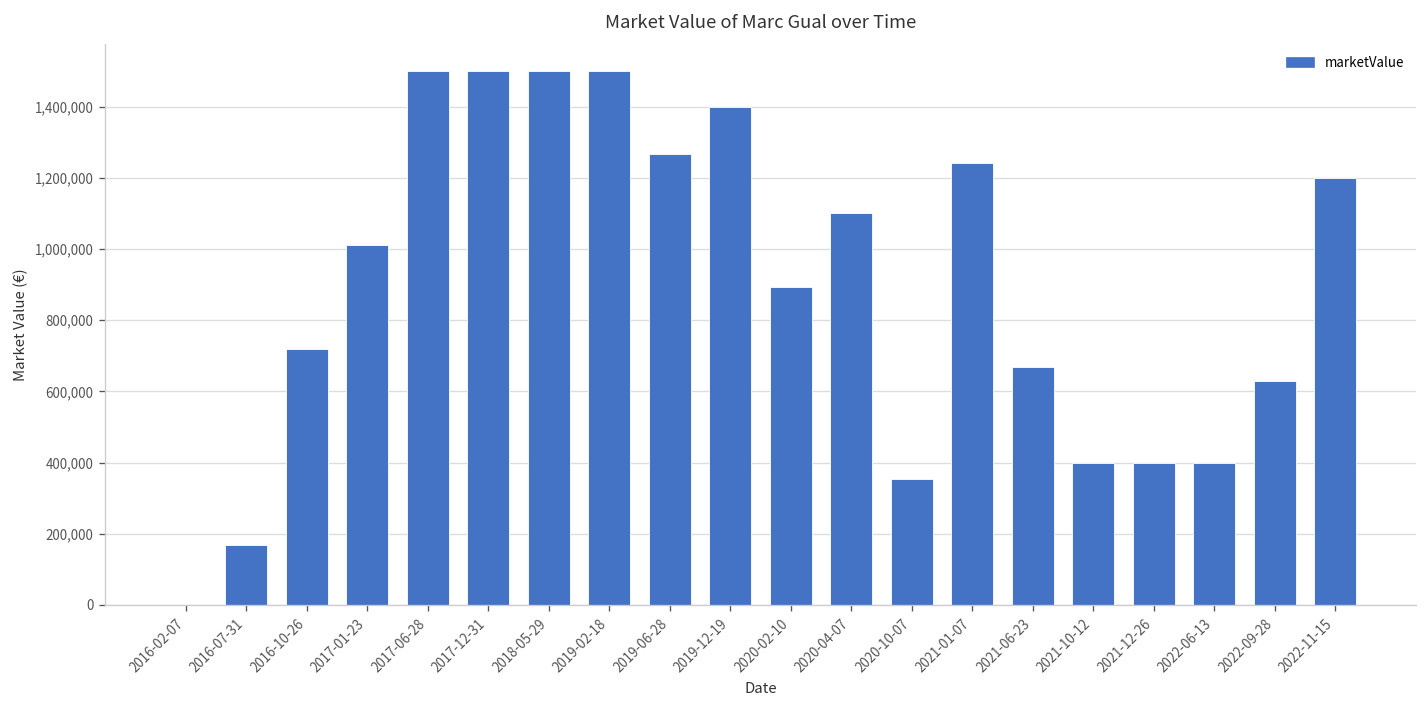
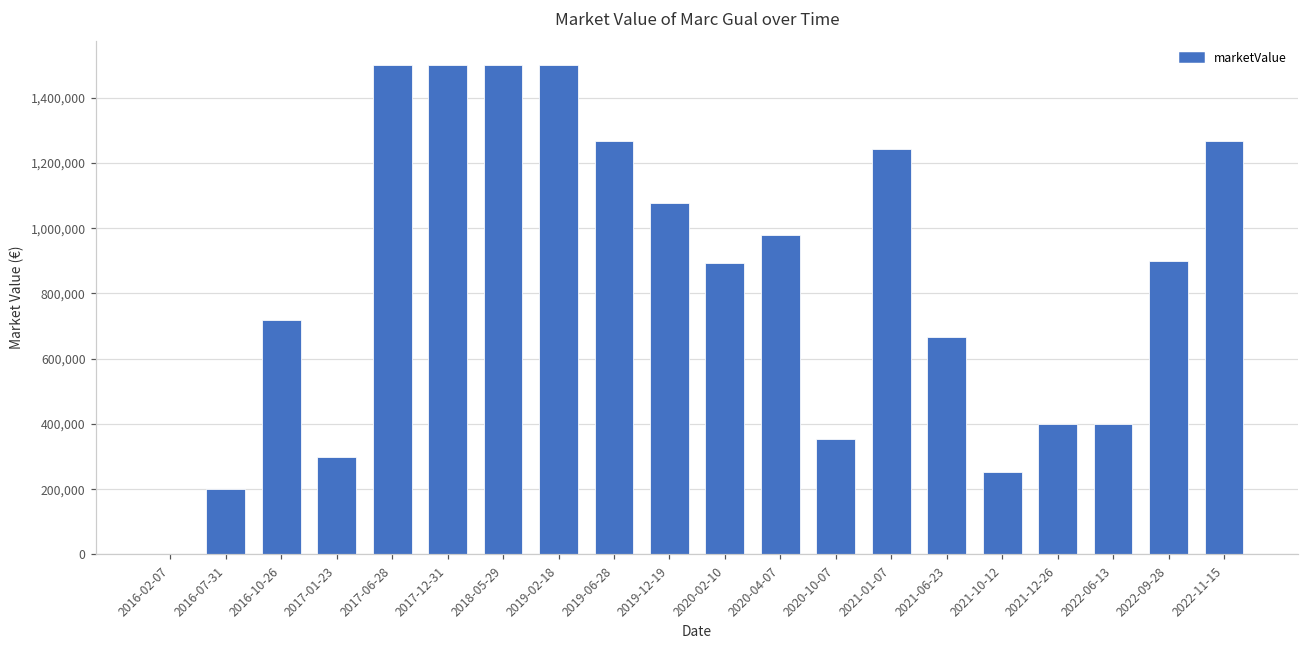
2016-07-31: 170,000 -> 200,000
2017-01-23: 1,010,000 -> 300,000
2019-12-19: 1,400,000 -> 1,080,000
2020-04-07: 1,100,000 -> 980,000
2021-10-12: 400,000 -> 250,000
2022-09-28: 630,000 -> 900,000
2022-11-15: 1,200,000 -> 1,270,000
